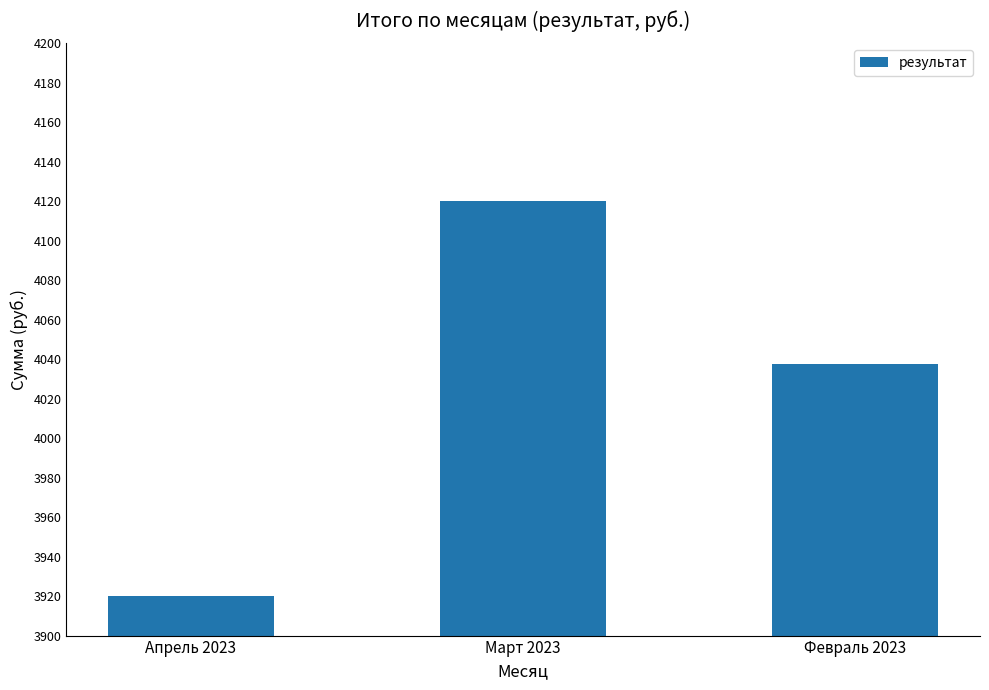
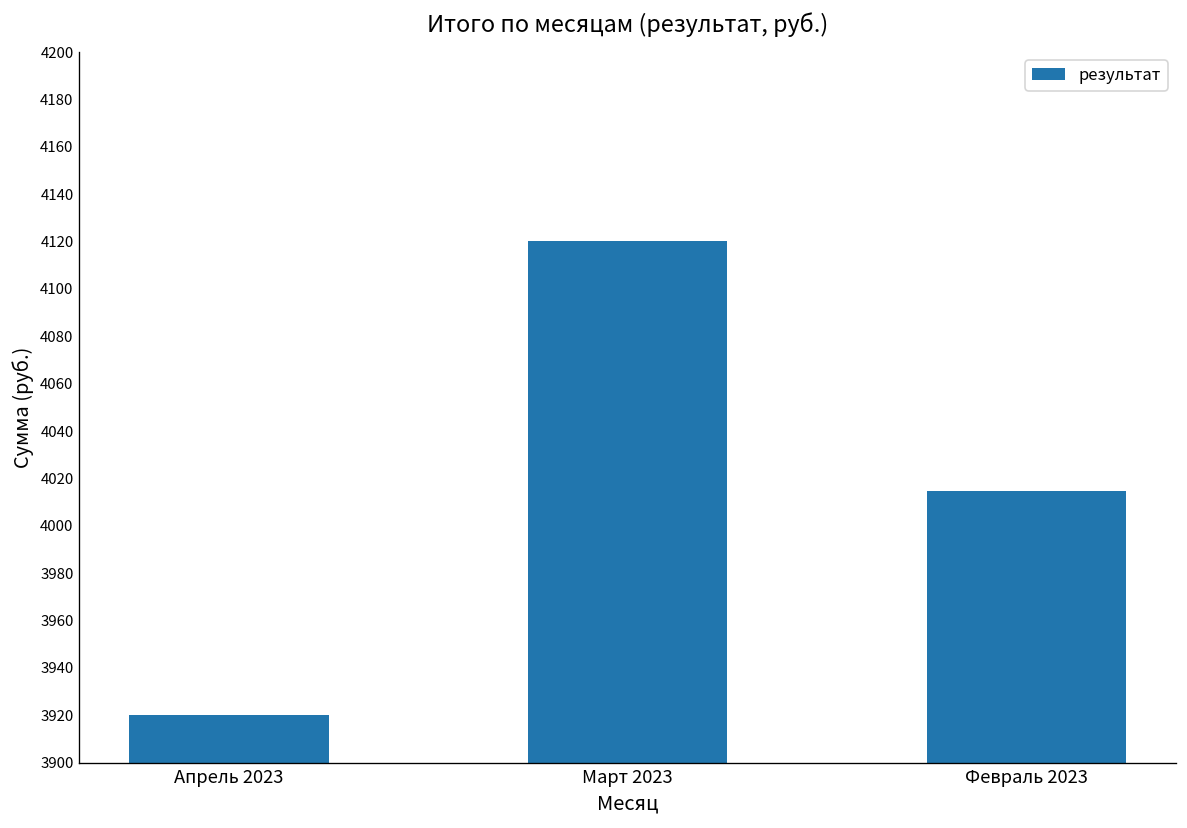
Февраль 2023: 4038 -> 4015
